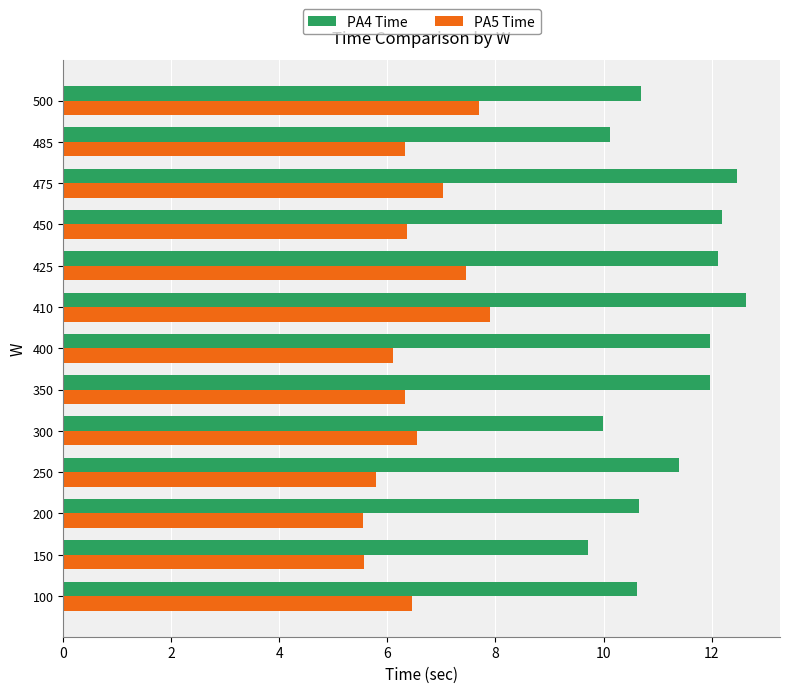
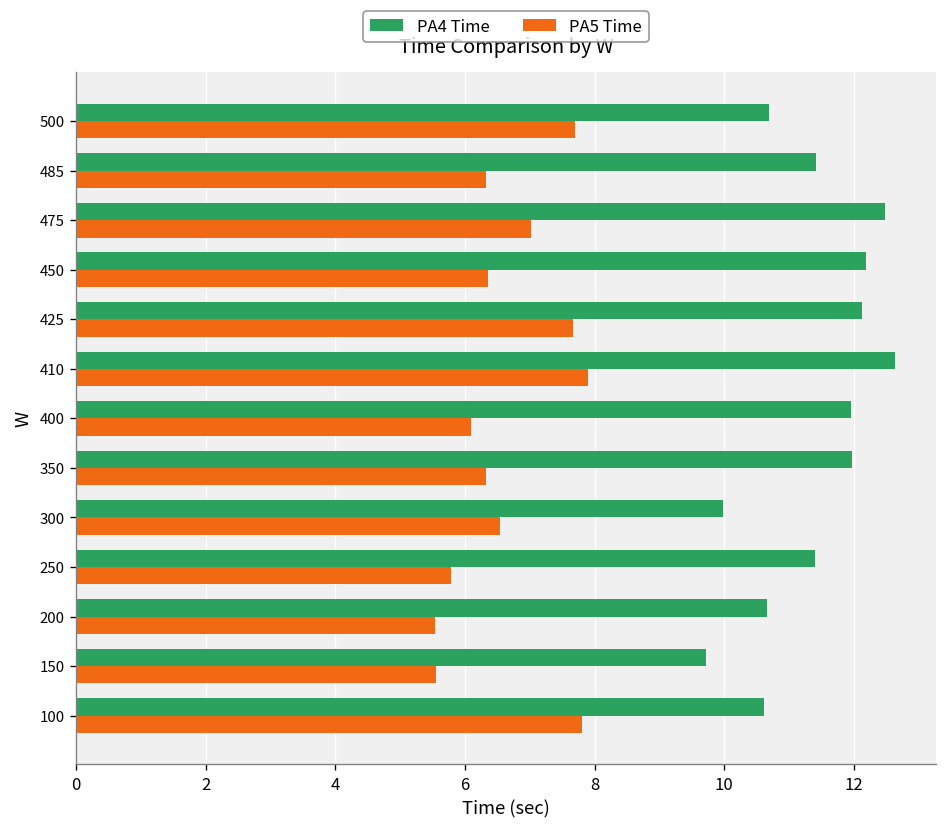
PA4 Time, 485: 10.1 -> 11.4
PA5 Time, 425: 7.5 -> 7.7
PA5 Time, 100: 6.5 -> 7.8
